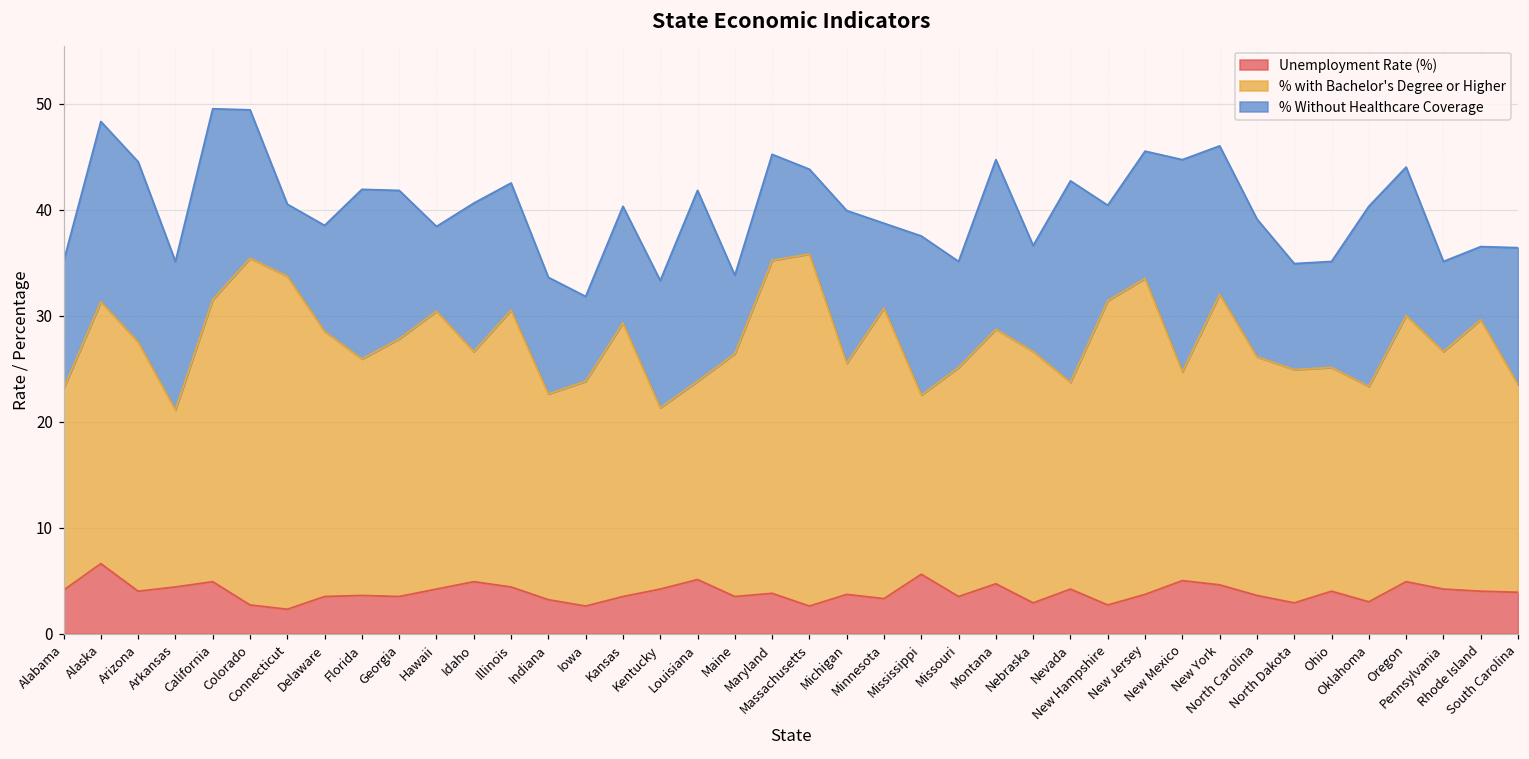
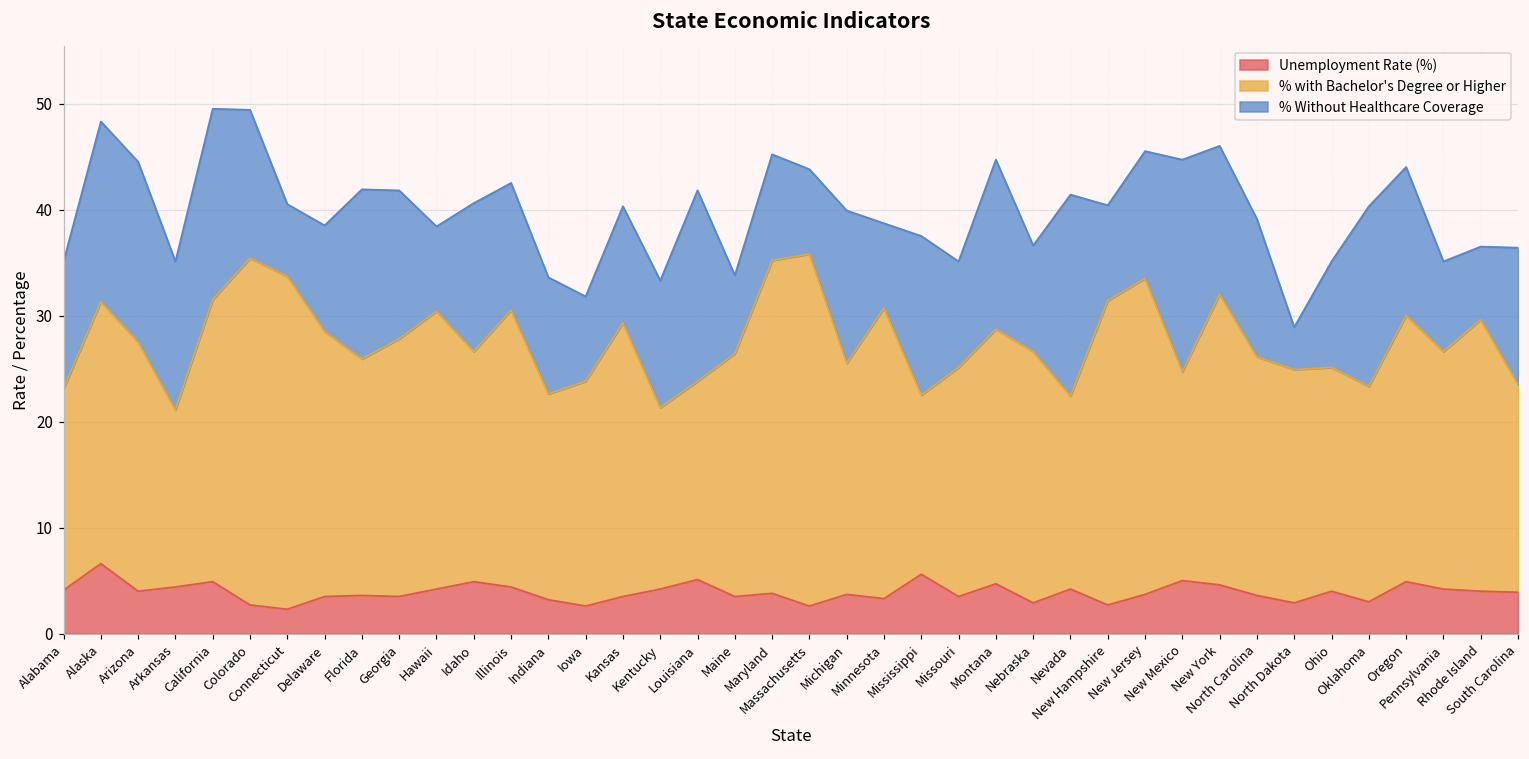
% with Bachelor's Degree or Higher, Nevada: 20 -> 18
% Without Healthcare Coverage, North Dakota: 10 -> 4
